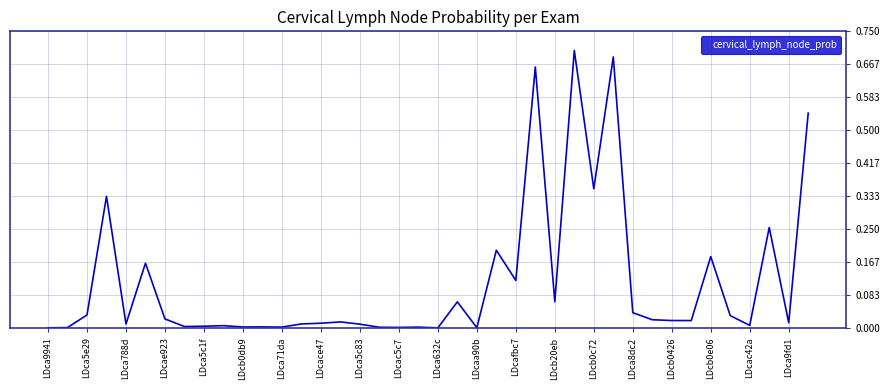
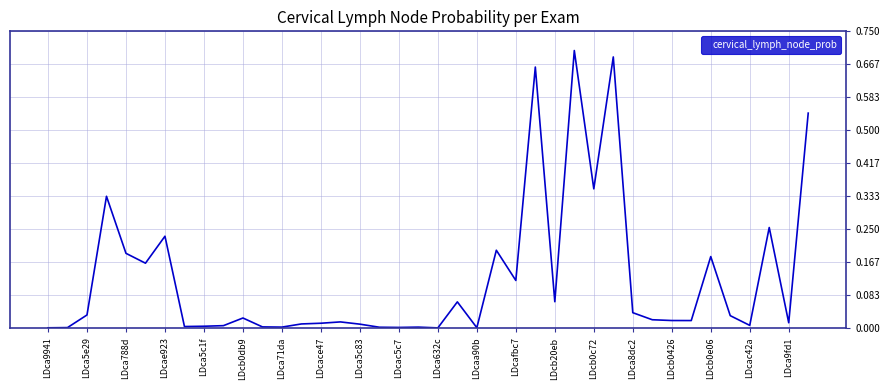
LDca788d: 0.01 -> 0.19
LDcae923: 0.02 -> 0.23
LDcb0db9: 0.00 -> 0.03
